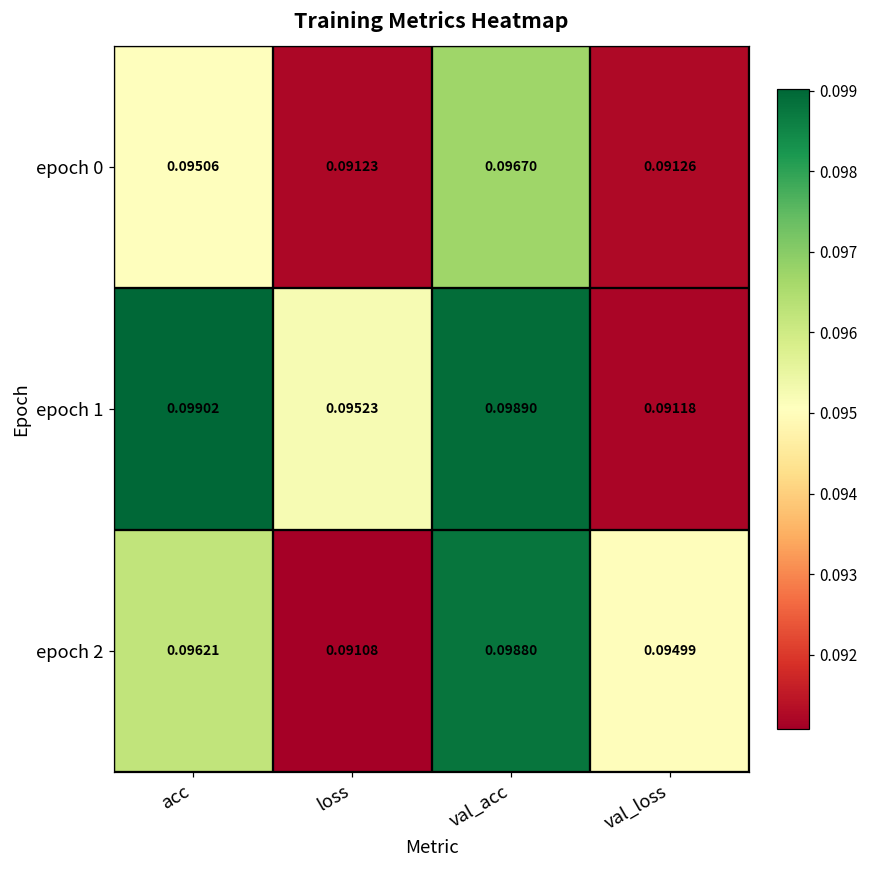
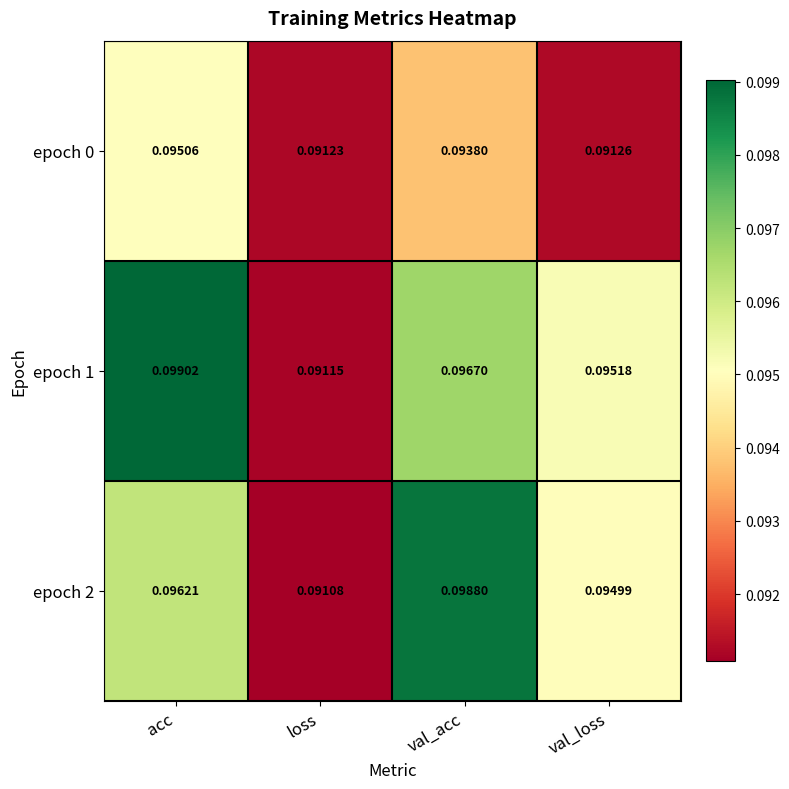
epoch 0, val_acc: 0.09670 -> 0.09380
epoch 1, loss: 0.09523 -> 0.09115
epoch 1, val_acc: 0.09890 -> 0.09670
epoch 1, val_loss: 0.09118 -> 0.09518
